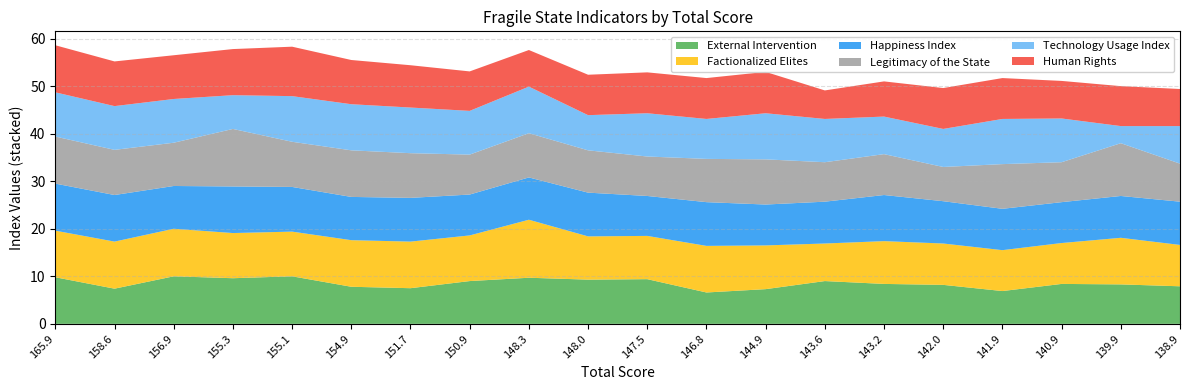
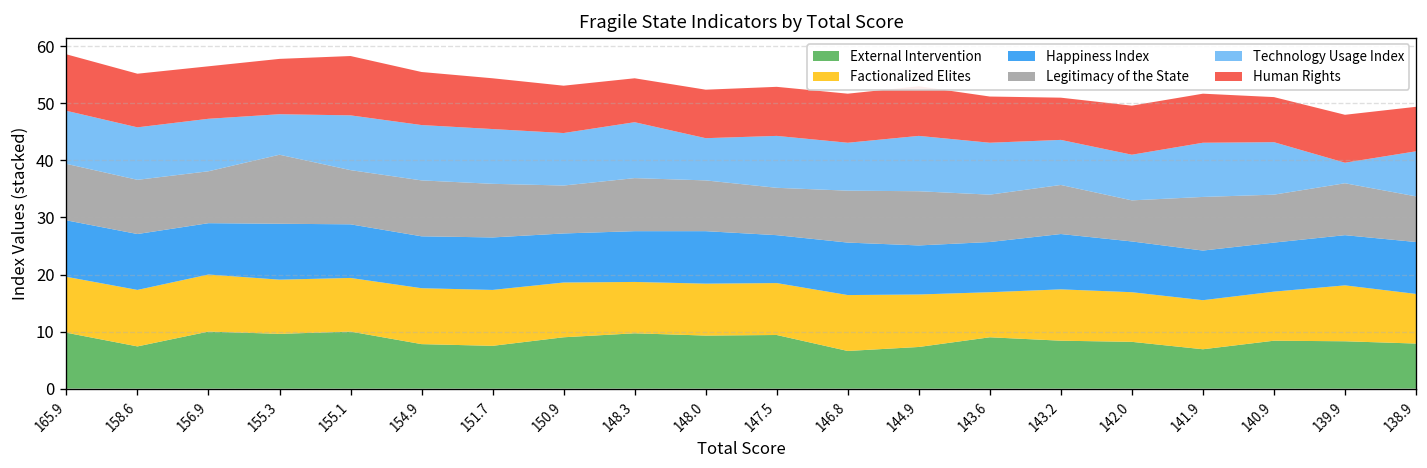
Factionalized Elites, 148.3: 12 -> 9
Human Rights, 143.6: 6 -> 8
Legitimacy of the State, 139.9: 11 -> 9
